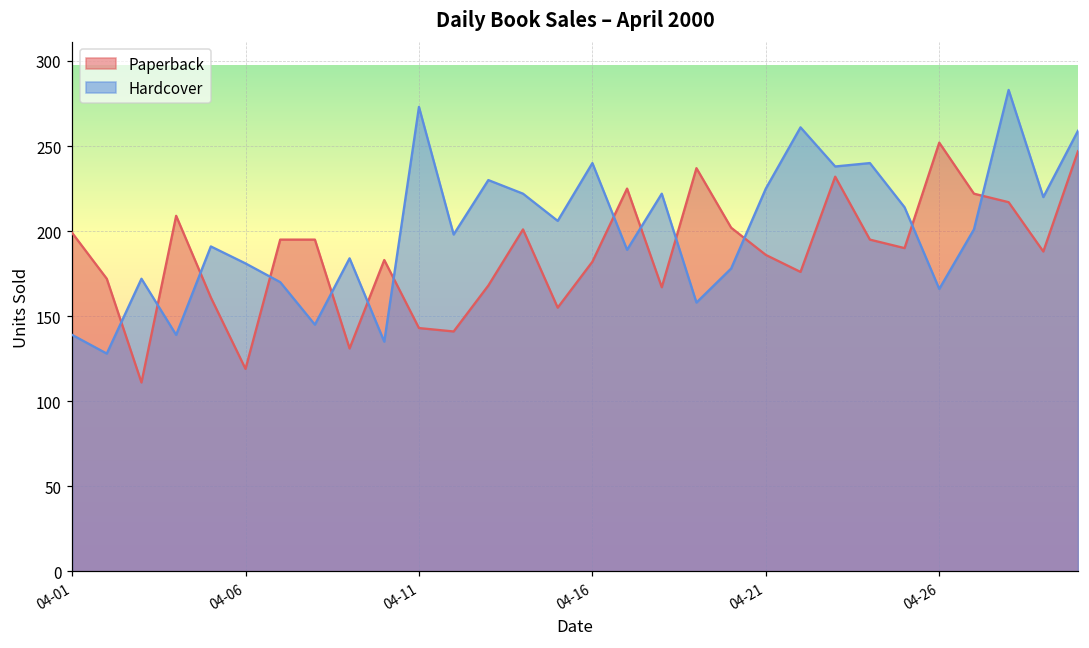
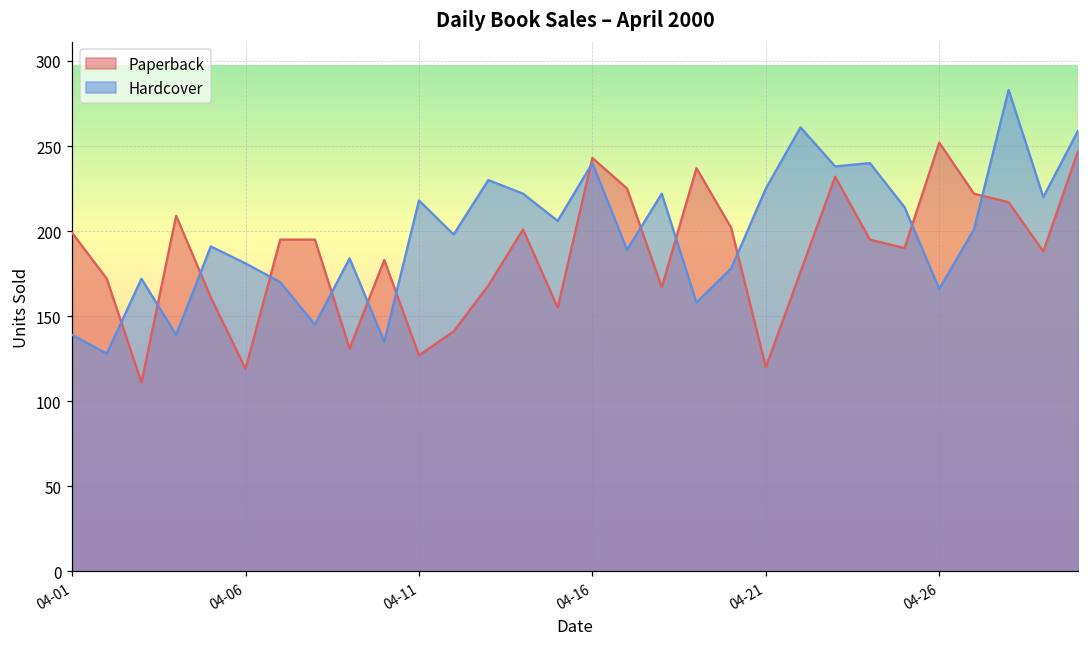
Paperback, 04-11: 143 -> 127
Hardcover, 04-11: 273 -> 218
Paperback, 04-16: 182 -> 243
Paperback, 04-21: 186 -> 120
